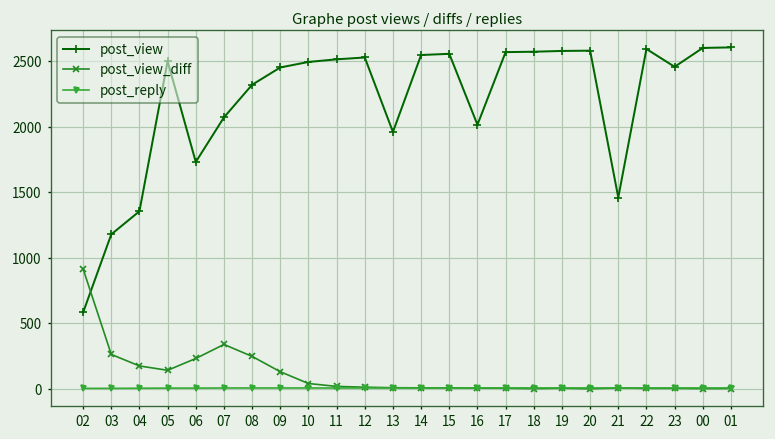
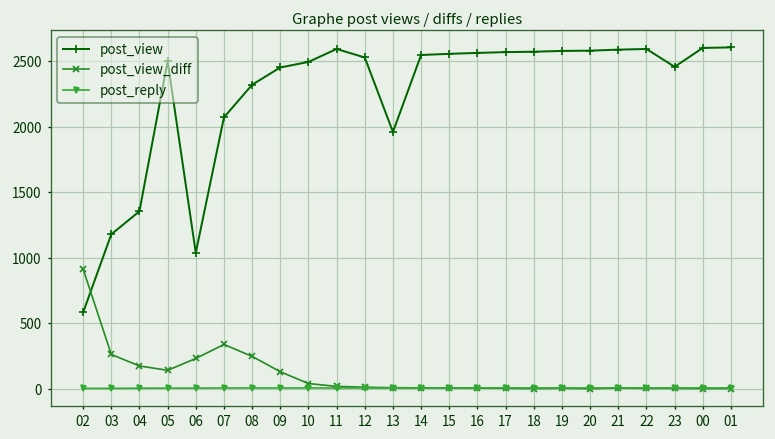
post_view, 06: 1730 -> 1040
post_view, 11: 2520 -> 2590
post_view, 16: 2020 -> 2560
post_view, 21: 1460 -> 2590
